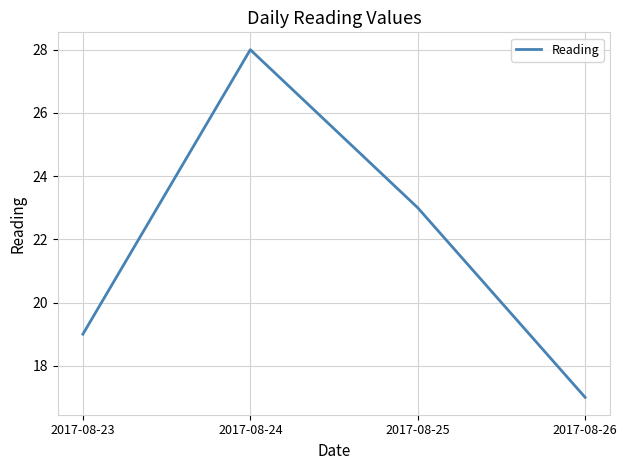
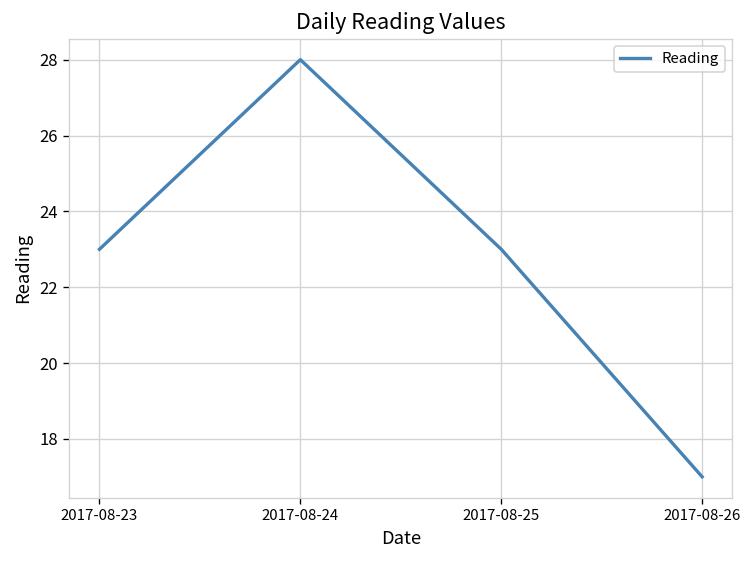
2017-08-23: 19 -> 23
